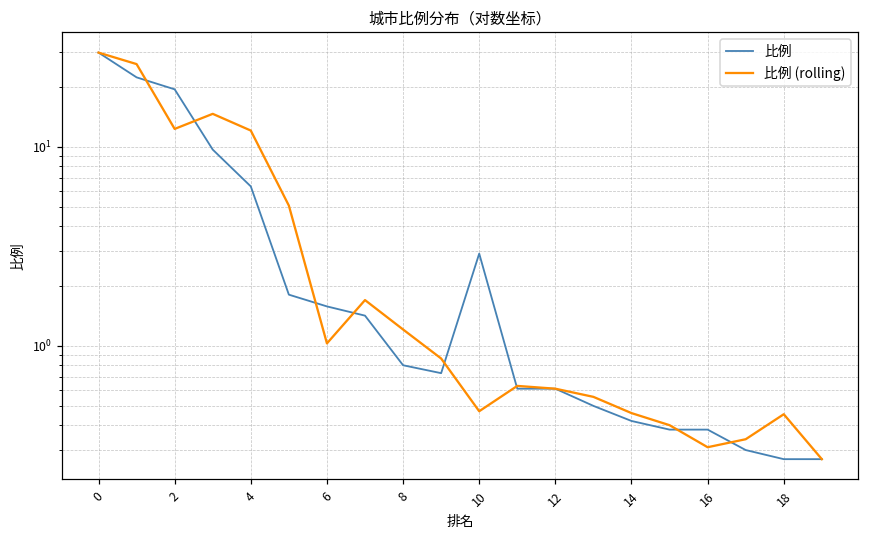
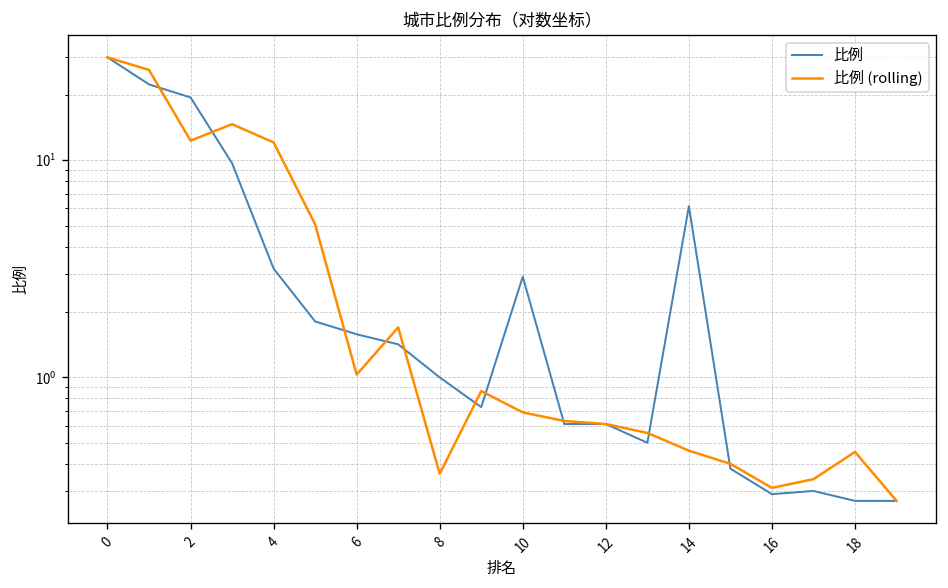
比例, 4: 6.3 -> 3.2
比例, 8: 0.8 -> 1.0
比例 (rolling), 8: 1.2 -> 0.36
比例 (rolling), 10: 0.47 -> 0.69
比例, 14: 0.42 -> 6.1
比例, 16: 0.38 -> 0.29
